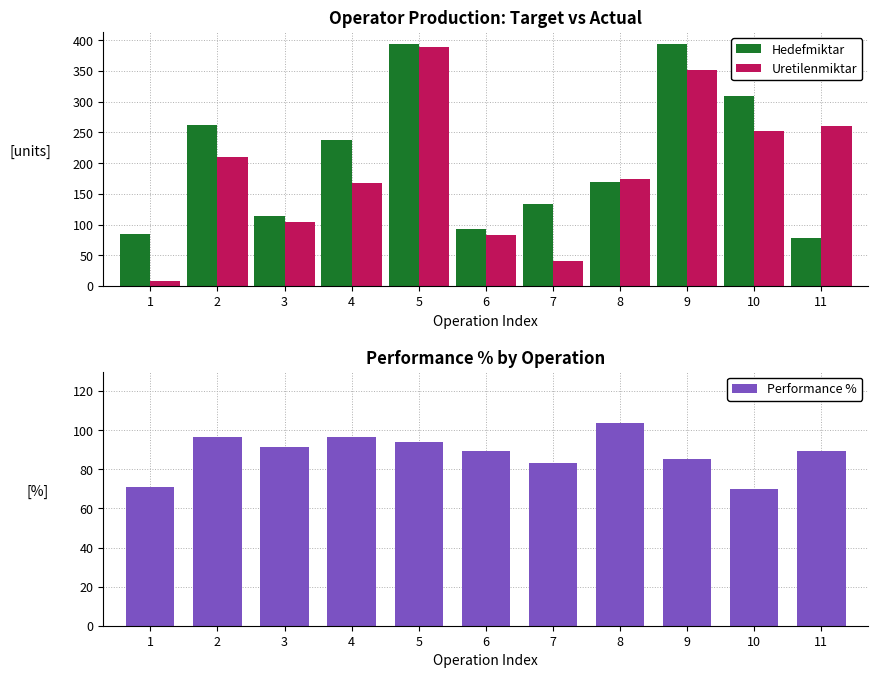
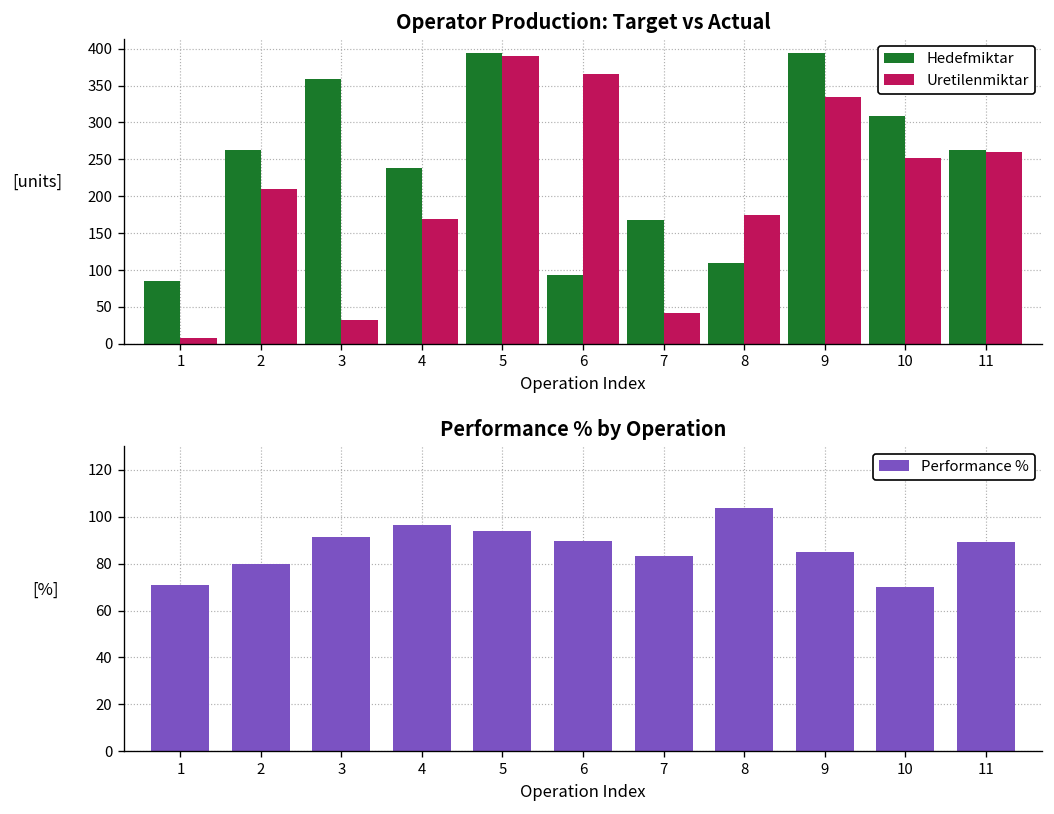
Operator Production: Target vs Actual, Hedefmiktar, 3: 110 -> 360
Operator Production: Target vs Actual, Uretilenmiktar, 3: 110 -> 30
Operator Production: Target vs Actual, Uretilenmiktar, 6: 80 -> 370
Operator Production: Target vs Actual, Hedefmiktar, 7: 130 -> 170
Operator Production: Target vs Actual, Hedefmiktar, 8: 170 -> 110
Operator Production: Target vs Actual, Uretilenmiktar, 9: 350 -> 340
Operator Production: Target vs Actual, Hedefmiktar, 11: 80 -> 260
Performance % by Operation, 2: 97 -> 80
